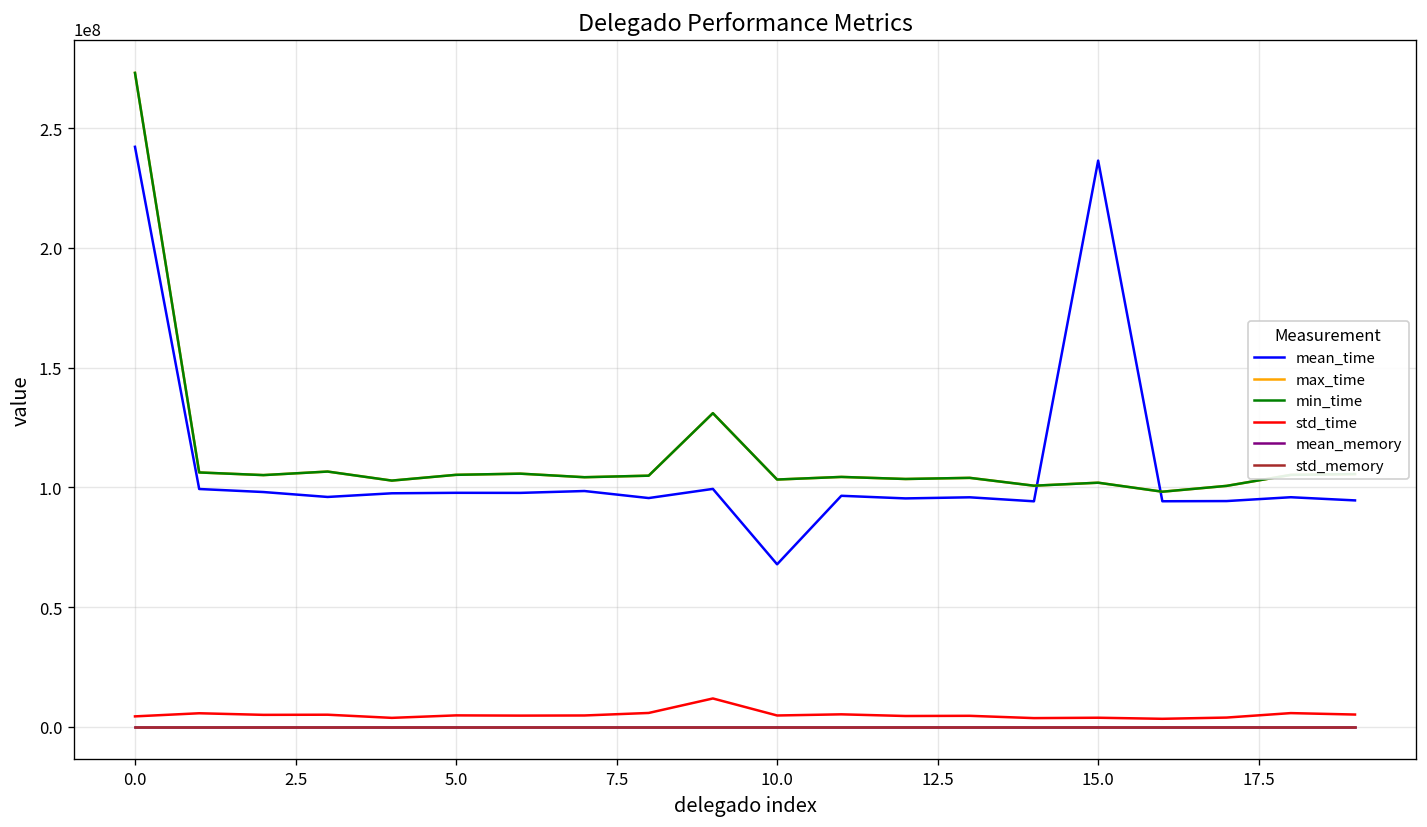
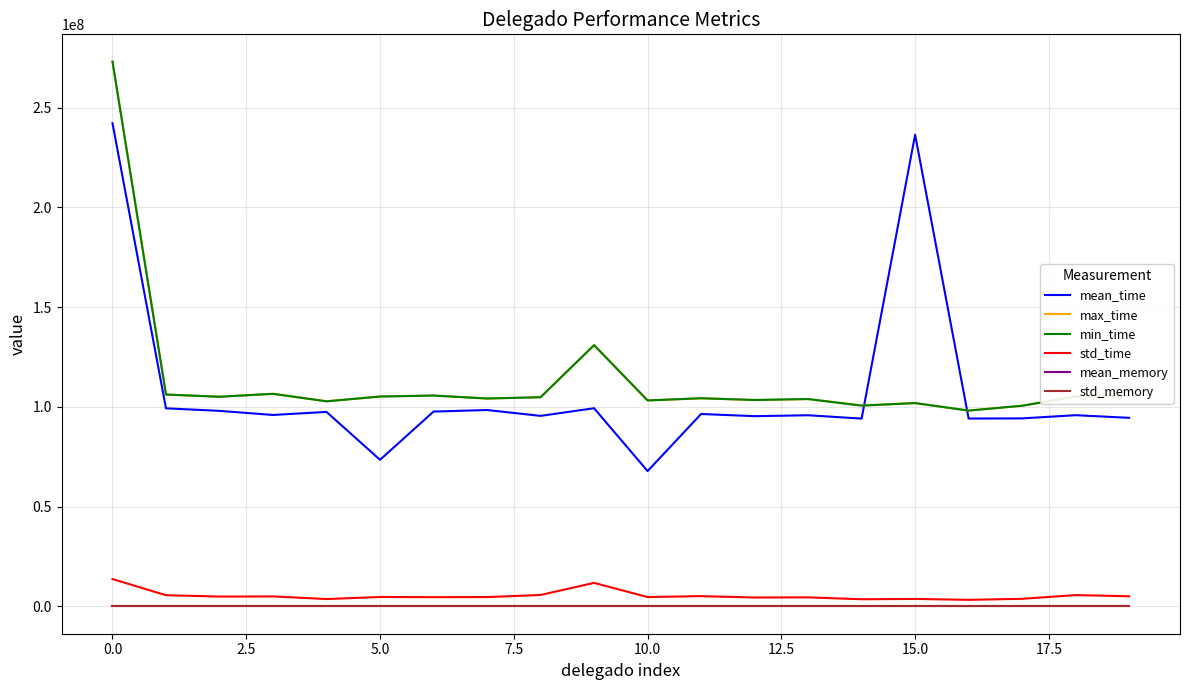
std_time, 0.0: 4000000 -> 14000000
mean_time, 5.0: 98000000 -> 74000000
